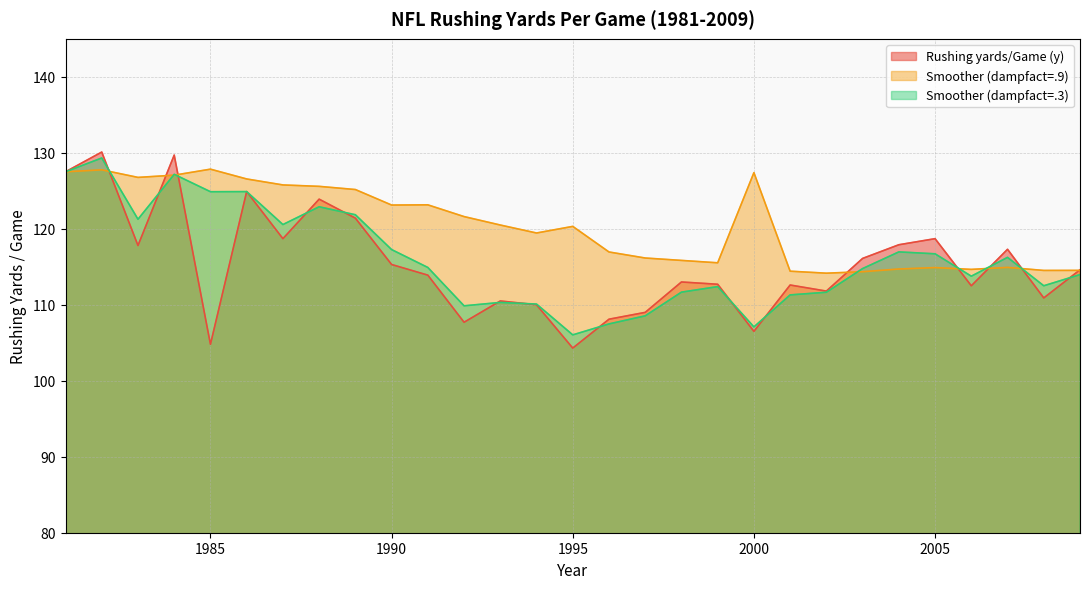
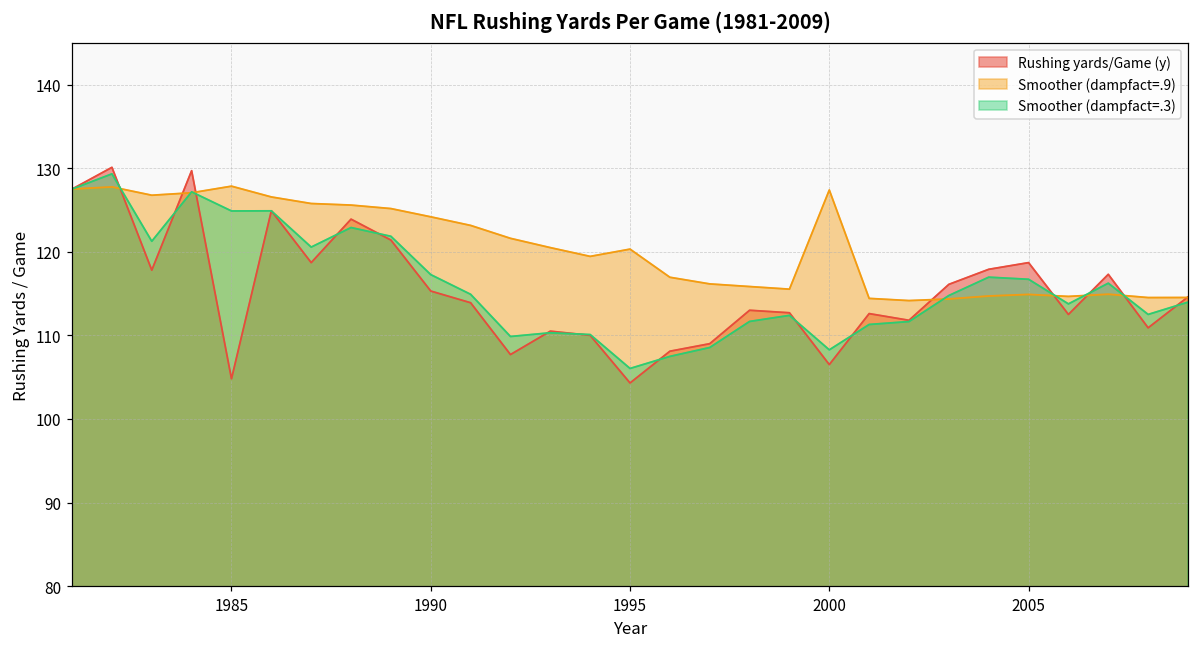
Smoother (dampfact=.9), 1990: 123 -> 124
Smoother (dampfact=.3), 2000: 107 -> 108
